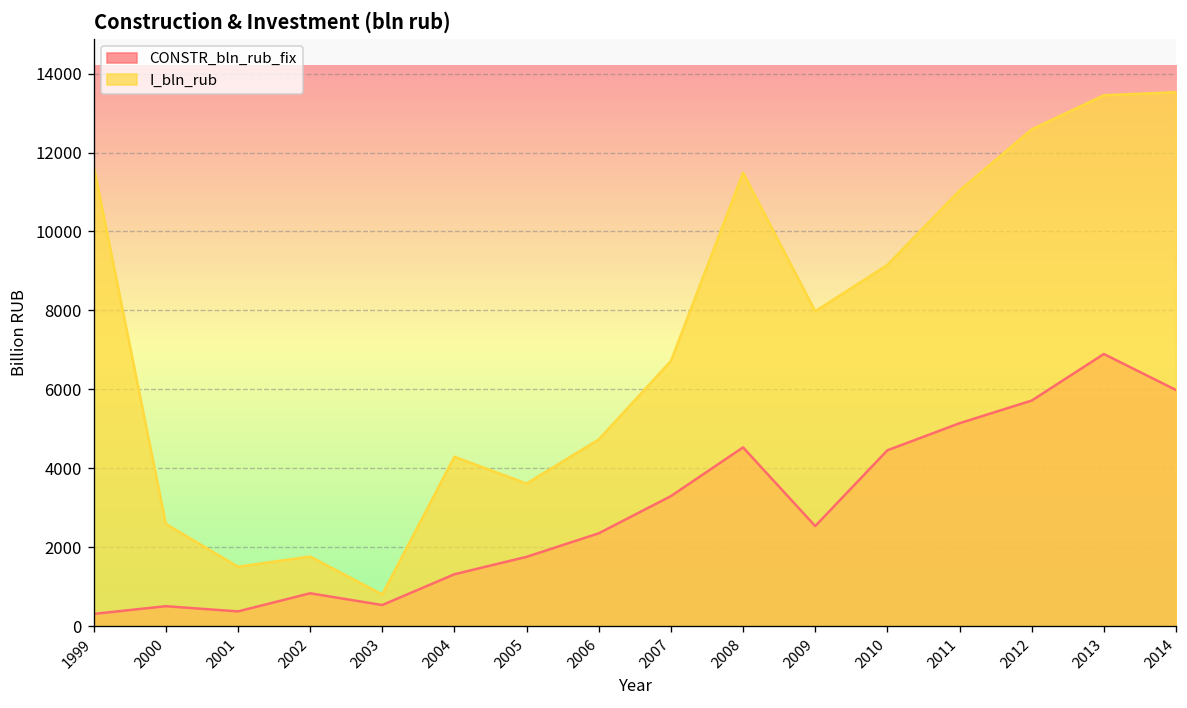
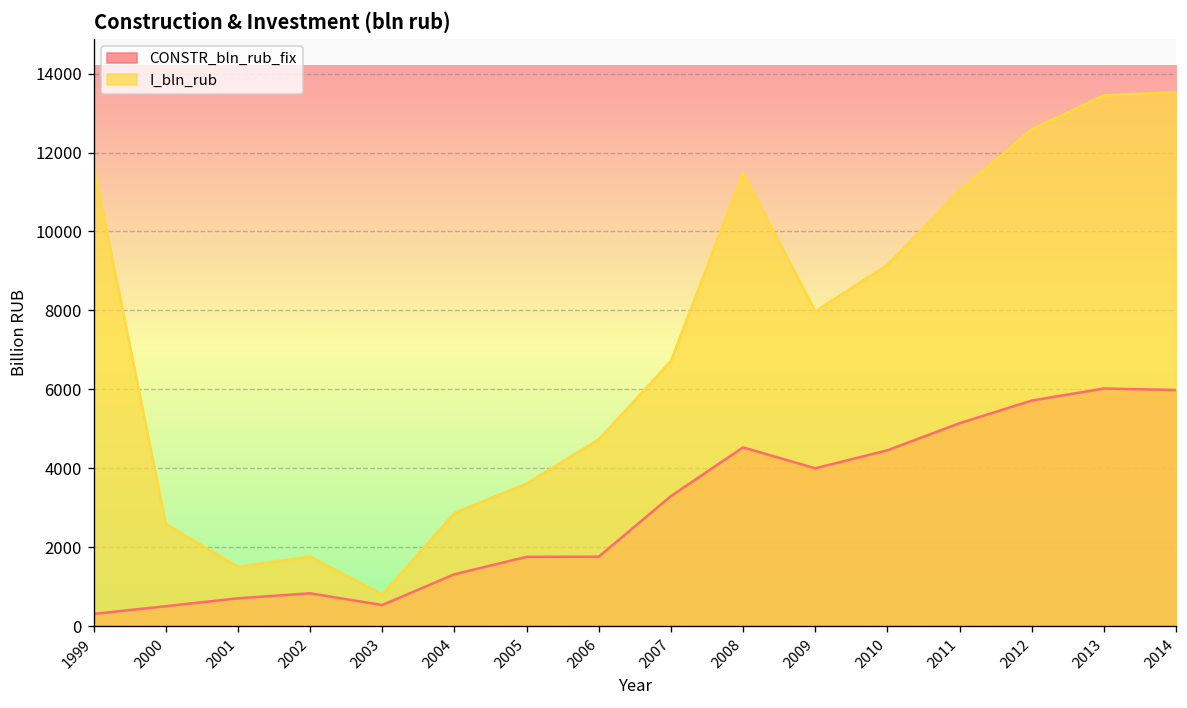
CONSTR_bln_rub_fix, 2001: 400 -> 700
I_bln_rub, 2004: 4300 -> 2900
CONSTR_bln_rub_fix, 2006: 2400 -> 1800
CONSTR_bln_rub_fix, 2009: 2500 -> 4000
CONSTR_bln_rub_fix, 2013: 6900 -> 6000
